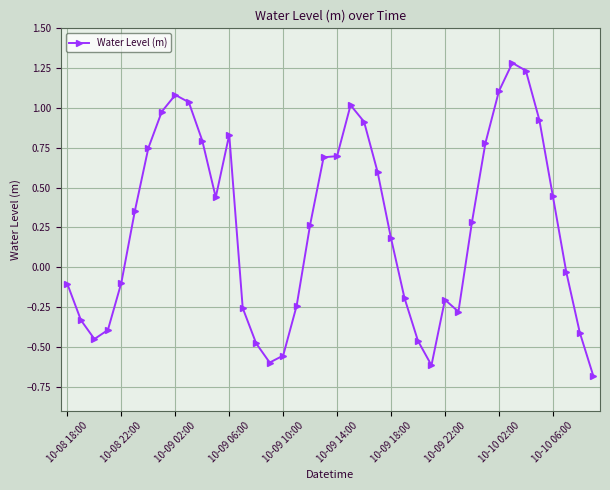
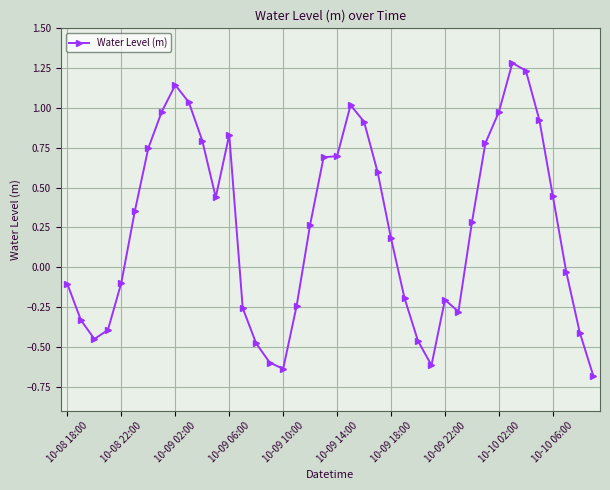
10-09 02:00: 1.08 -> 1.14
10-09 10:00: -0.55 -> -0.64
10-10 02:00: 1.10 -> 0.98
